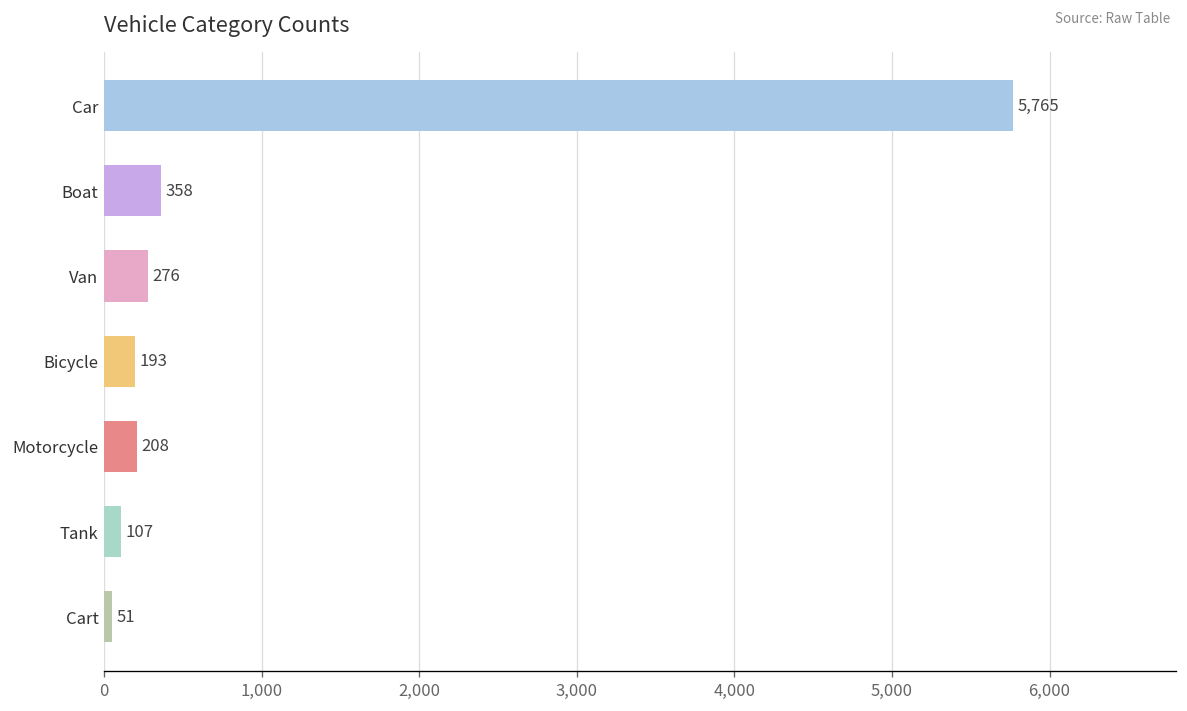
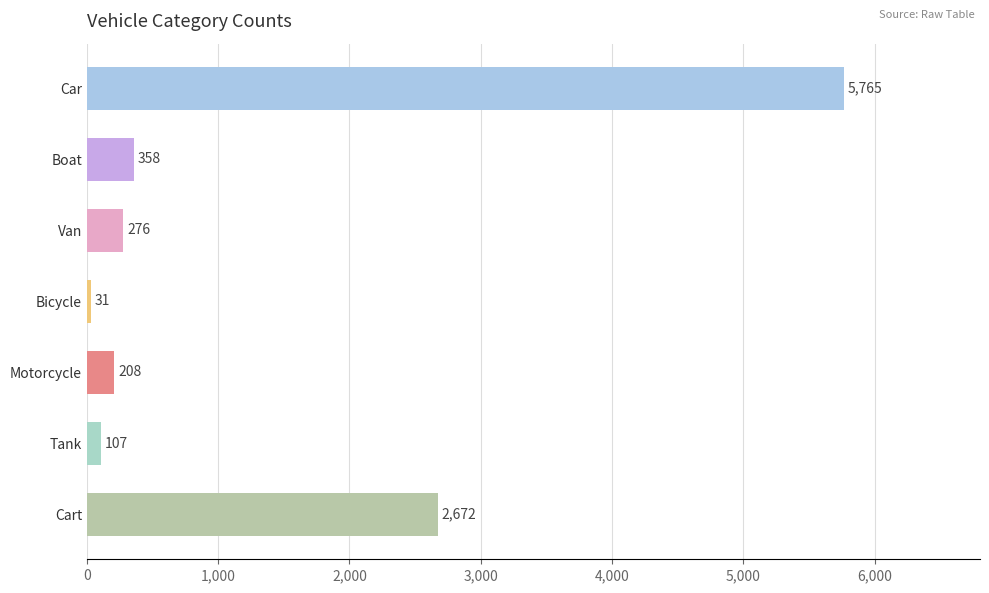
Bicycle: 193 -> 31
Cart: 51 -> 2,672
